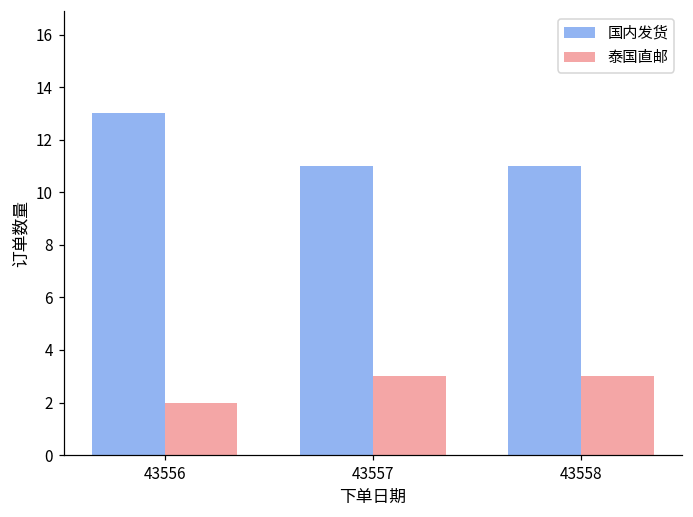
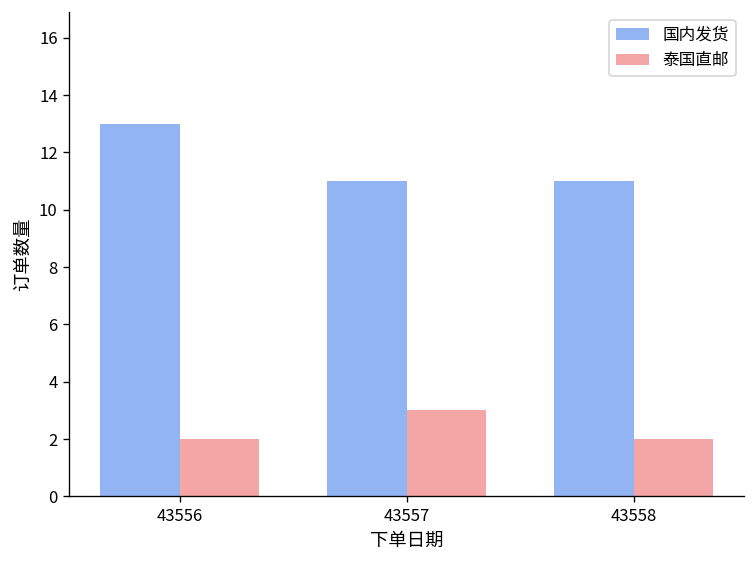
泰国直邮, 43558: 3 -> 2
